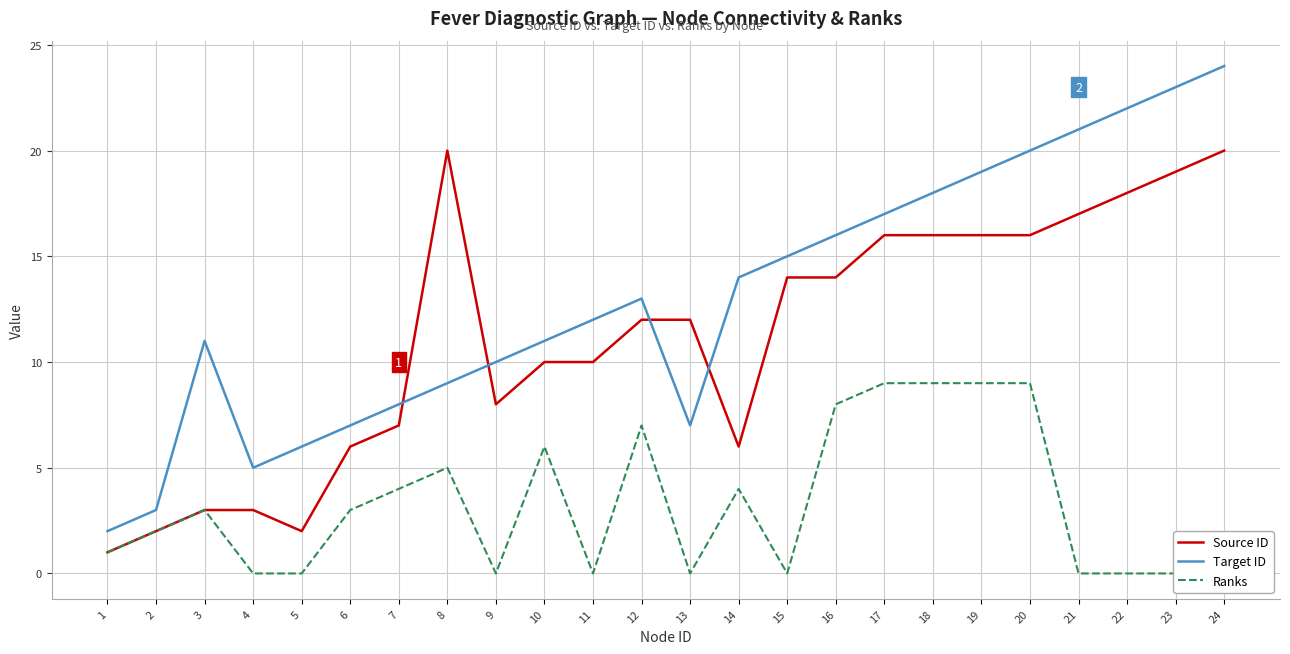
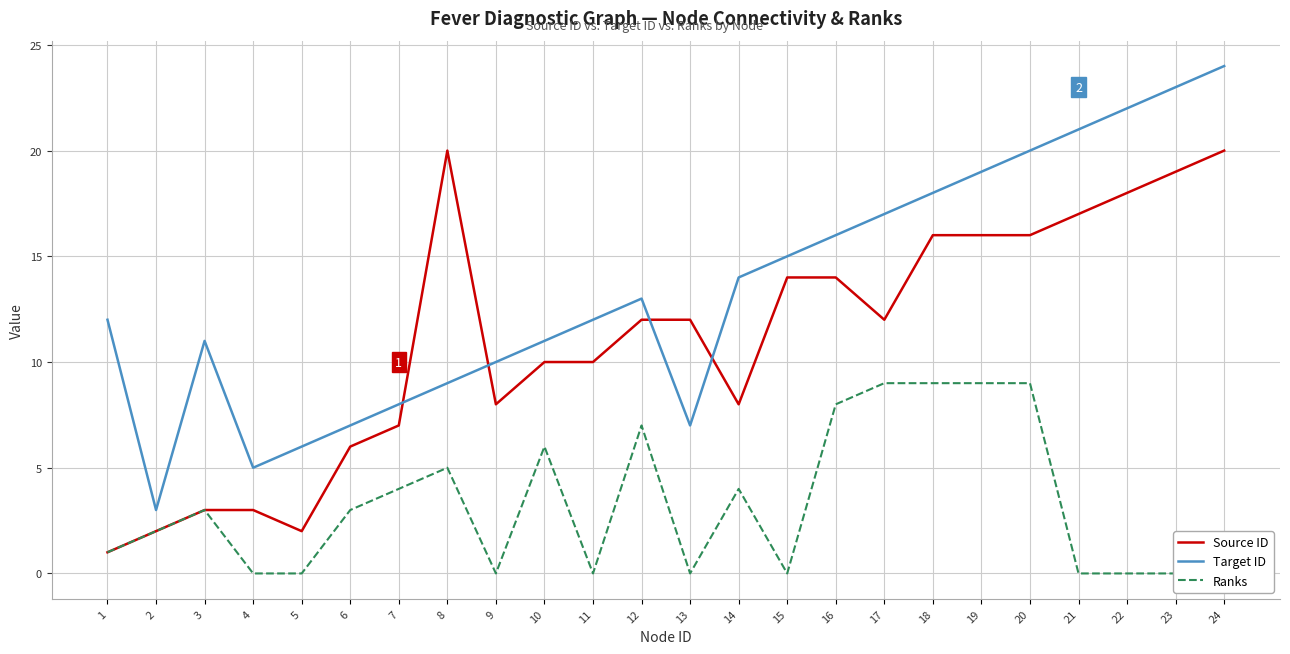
Target ID, 1: 2 -> 12
Source ID, 14: 6 -> 8
Source ID, 17: 16 -> 12
